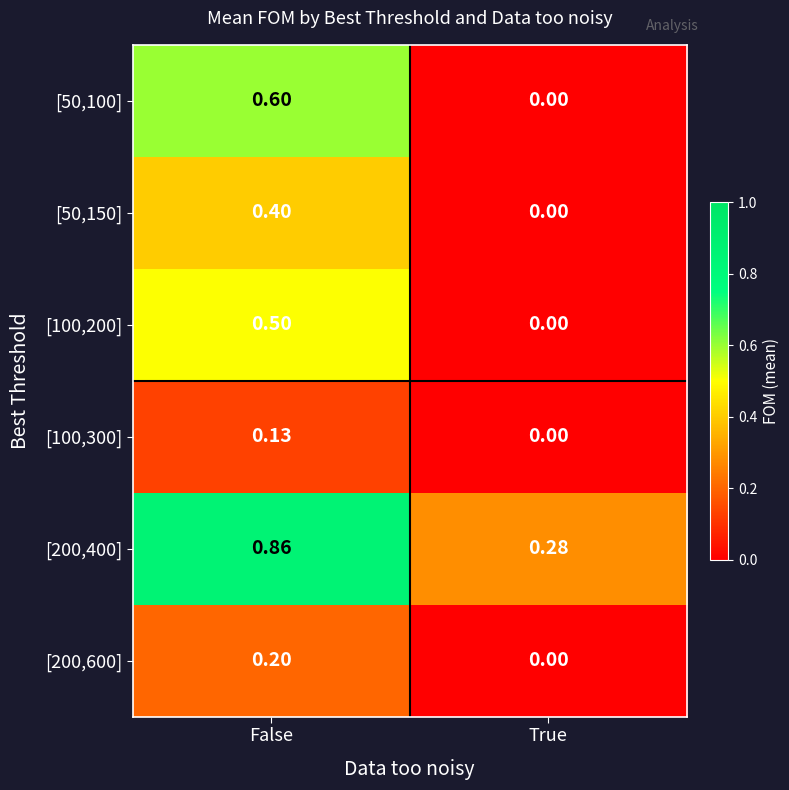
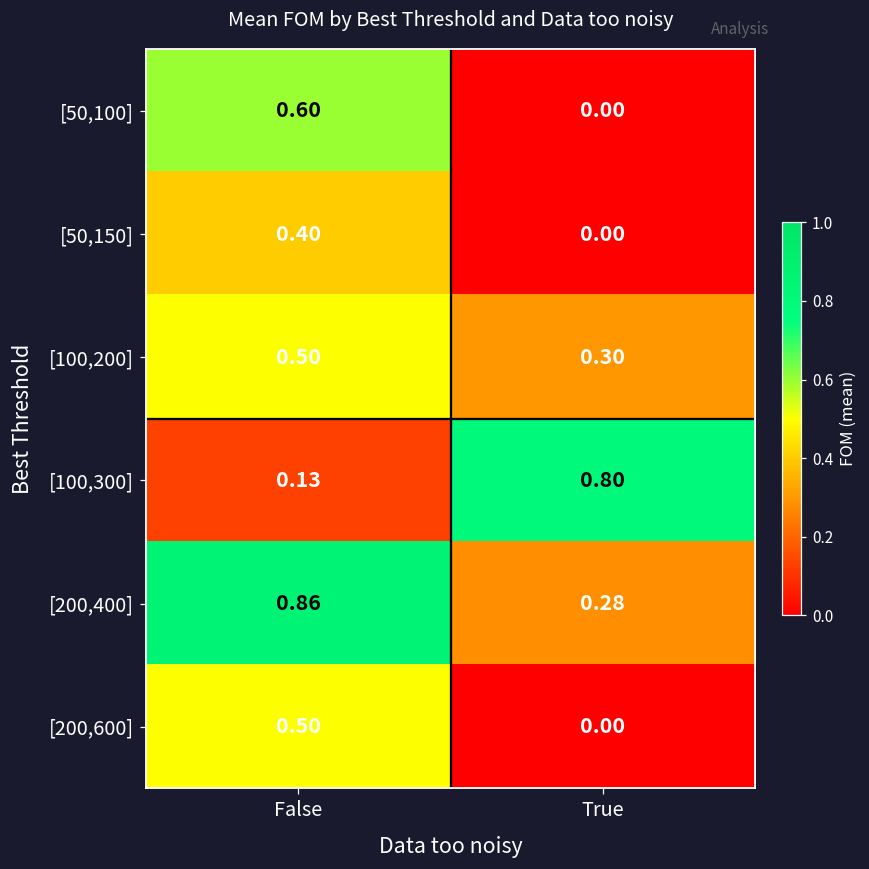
[100,200], True: 0.00 -> 0.30
[100,300], True: 0.00 -> 0.80
[200,600], False: 0.20 -> 0.50
